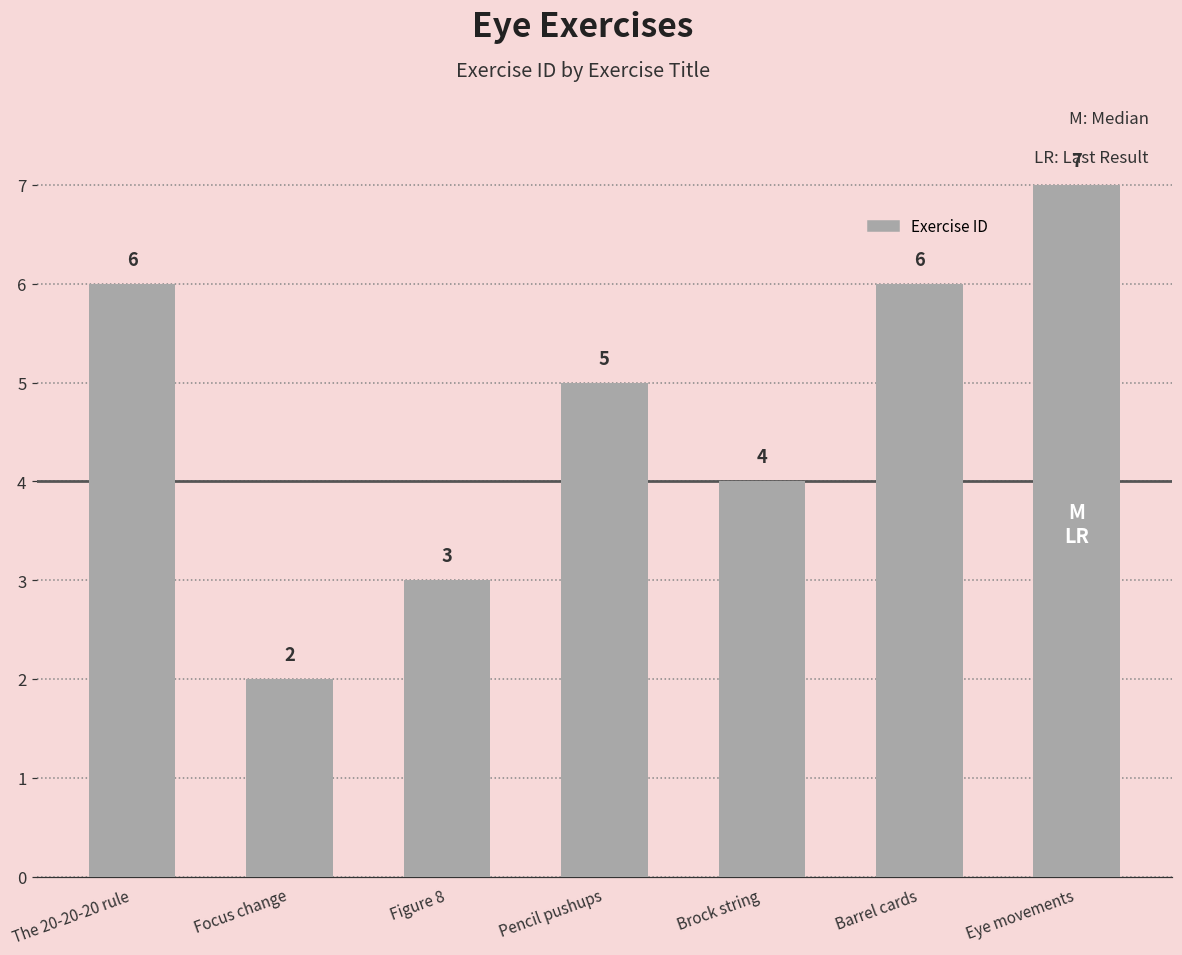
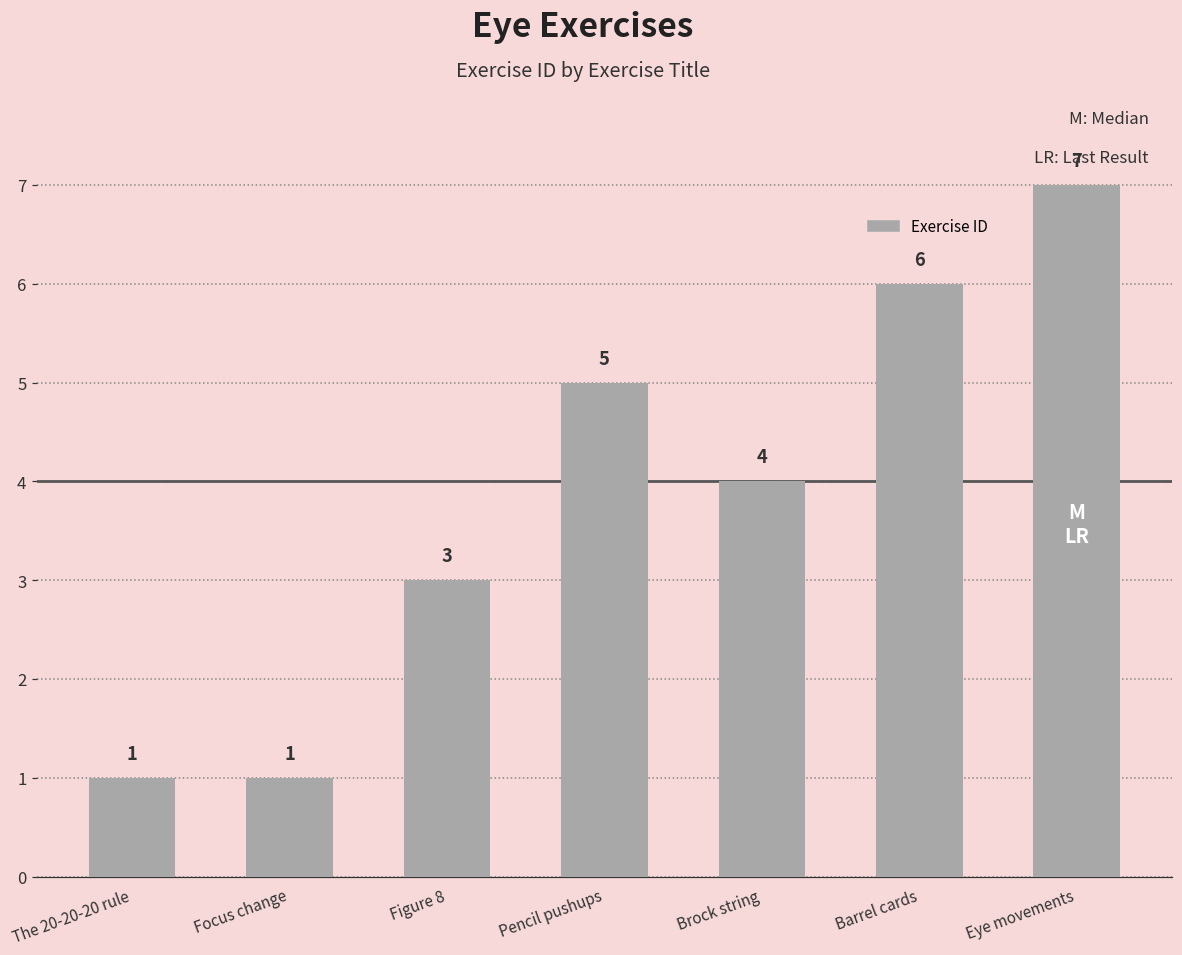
The 20-20-20 rule: 6 -> 1
Focus change: 2 -> 1
